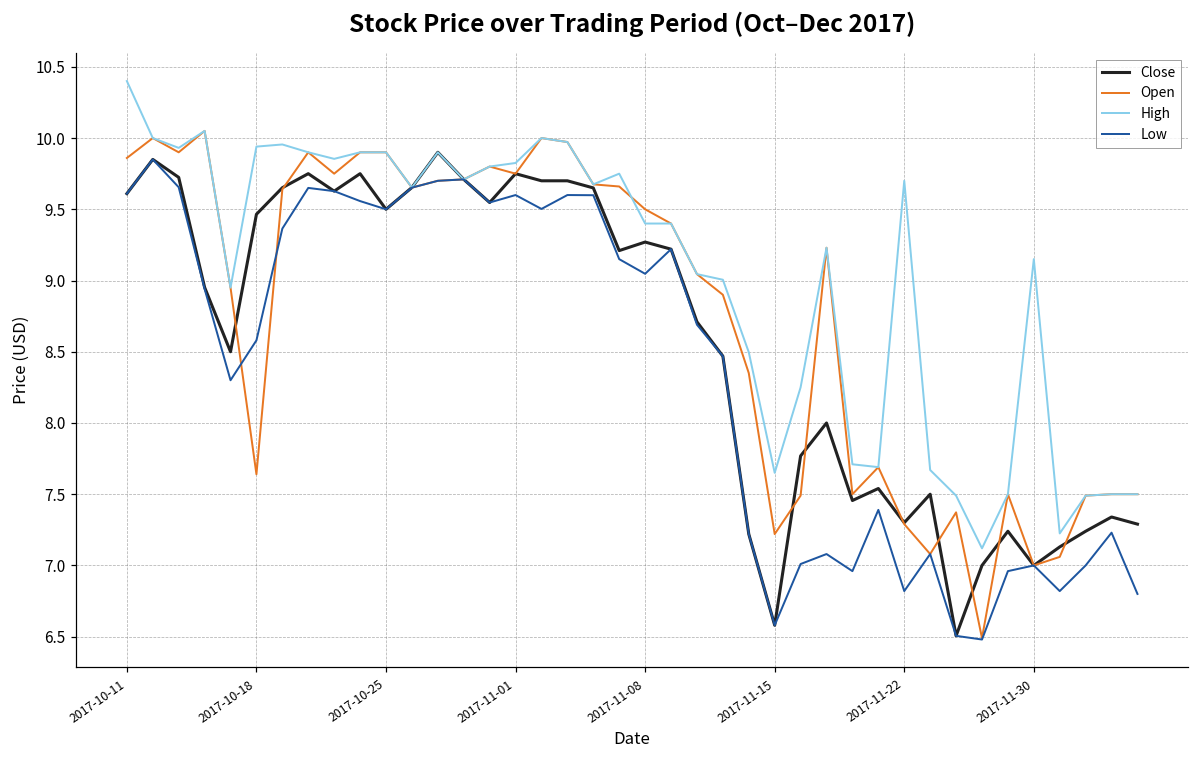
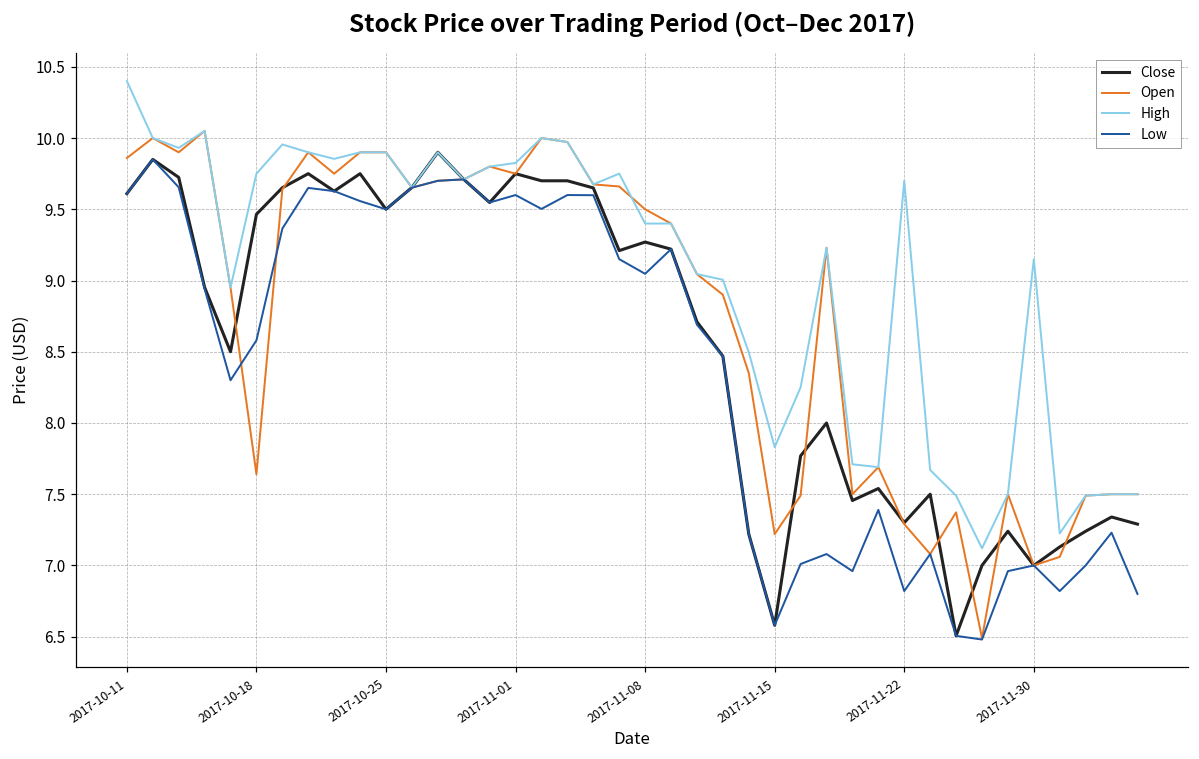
High, 2017-10-18: 9.94 -> 9.75
High, 2017-11-15: 7.65 -> 7.83
